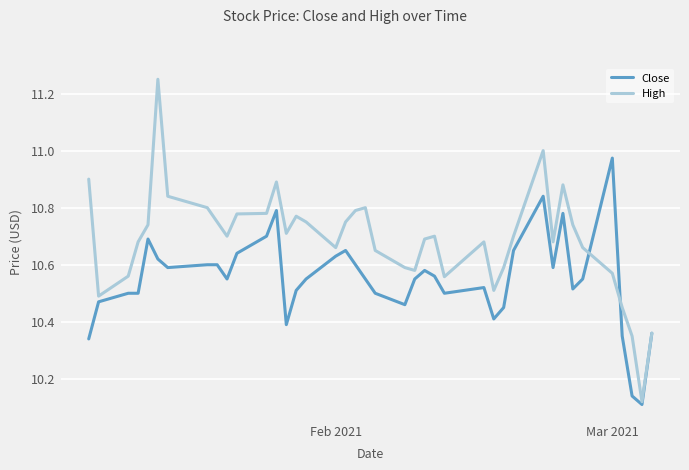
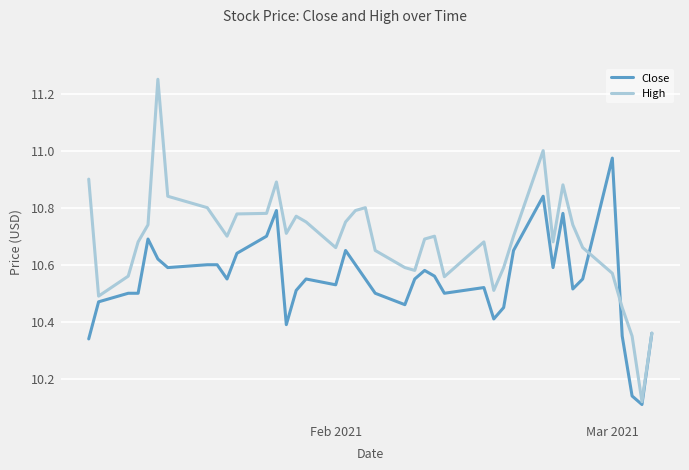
Close, Feb 2021: 10.63 -> 10.53
